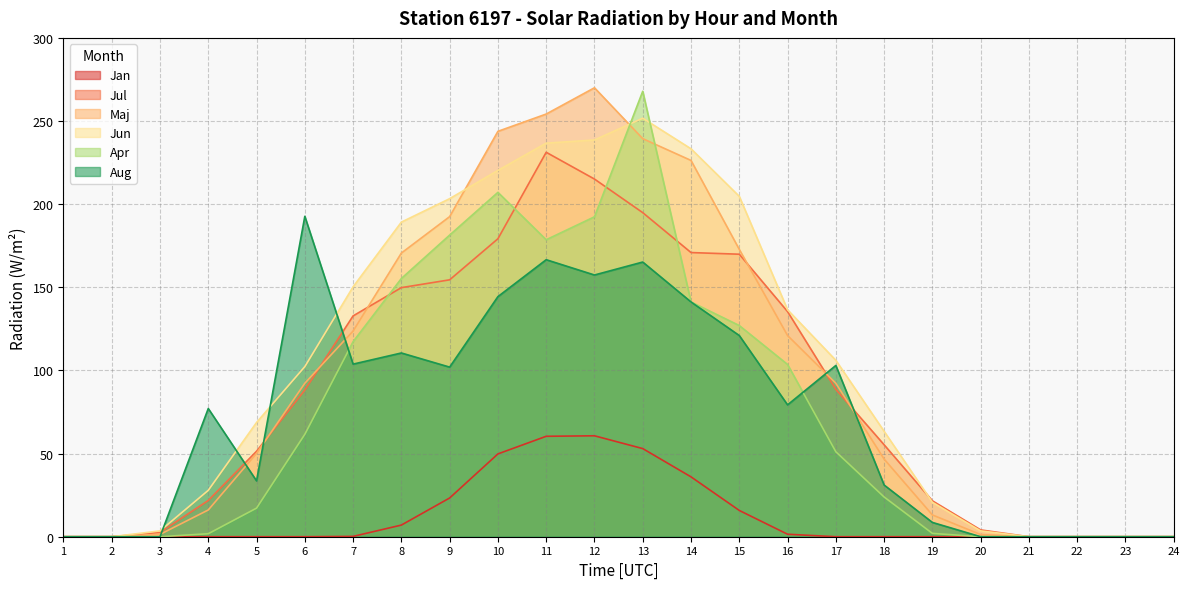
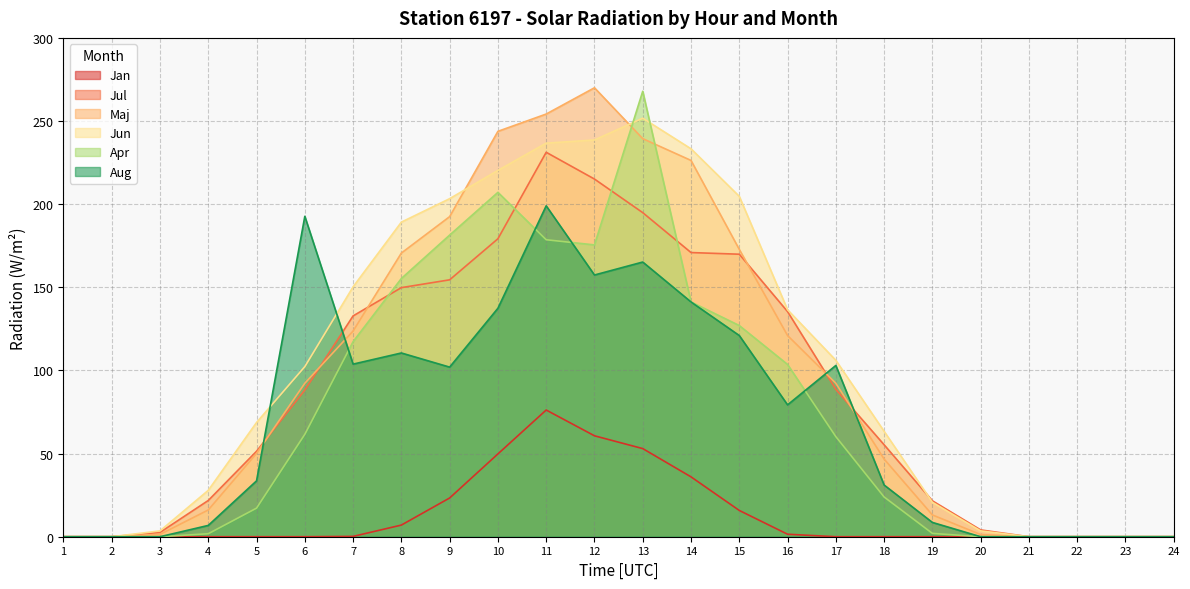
Aug, 4: 77 -> 7
Aug, 10: 144 -> 137
Jan, 11: 60 -> 76
Aug, 11: 167 -> 199
Apr, 12: 192 -> 176
Apr, 17: 51 -> 60
